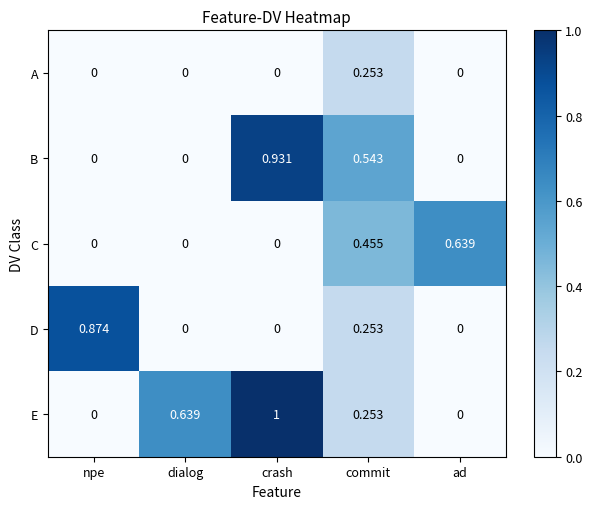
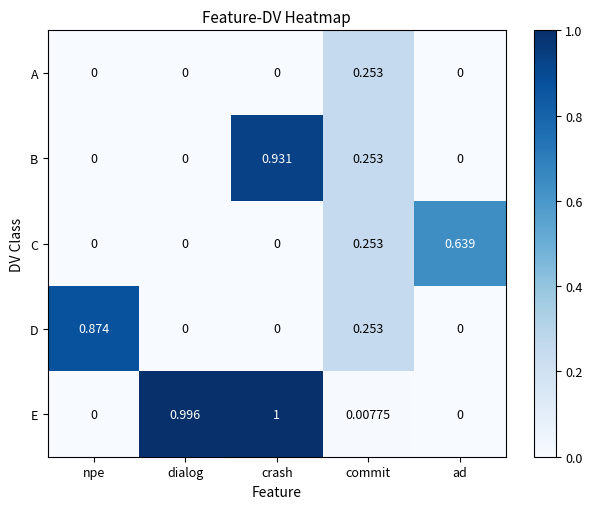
B, commit: 0.543 -> 0.253
C, commit: 0.455 -> 0.253
E, dialog: 0.639 -> 0.996
E, commit: 0.253 -> 0.00775
